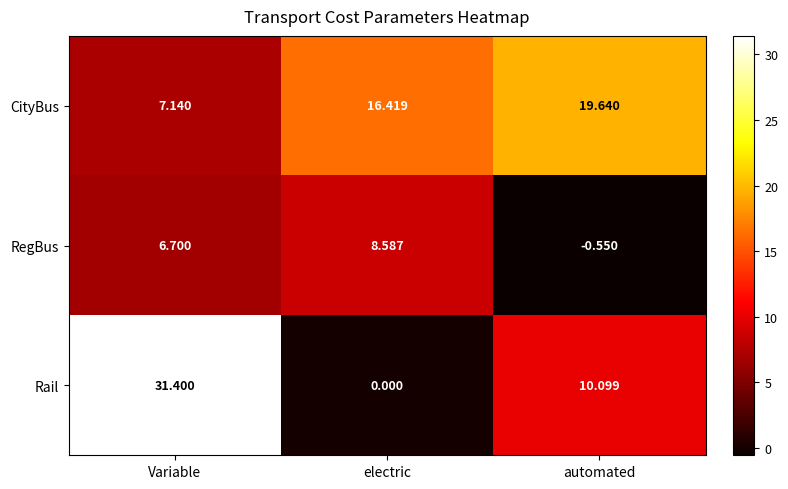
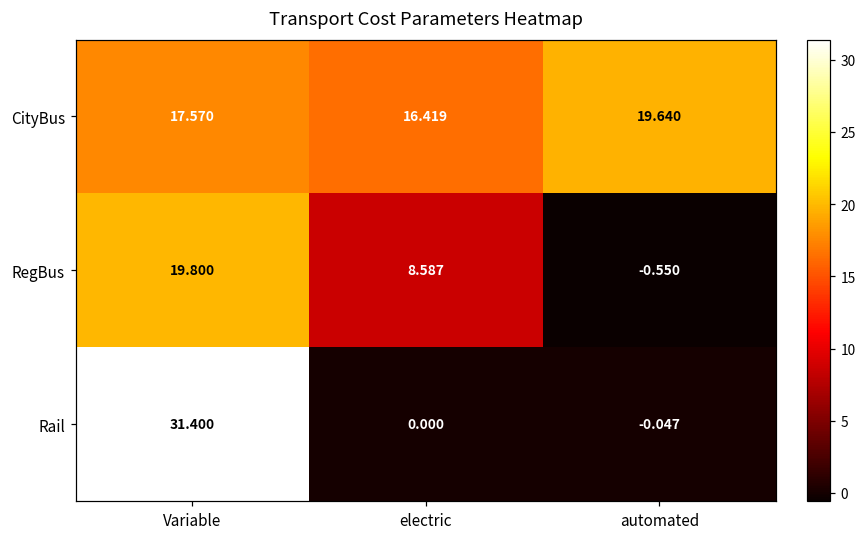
CityBus, Variable: 7.140 -> 17.570
RegBus, Variable: 6.700 -> 19.800
Rail, automated: 10.099 -> -0.047
